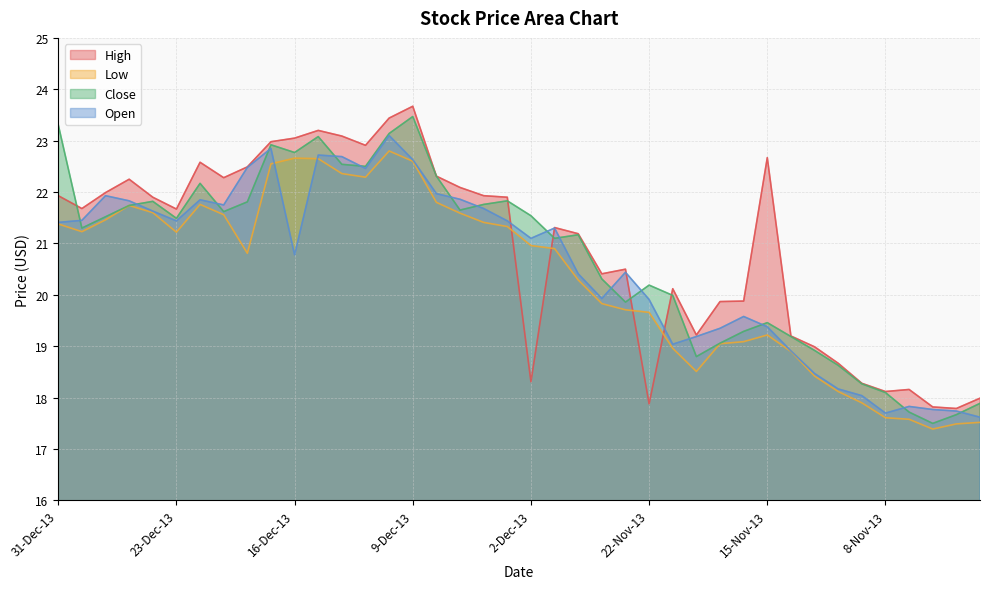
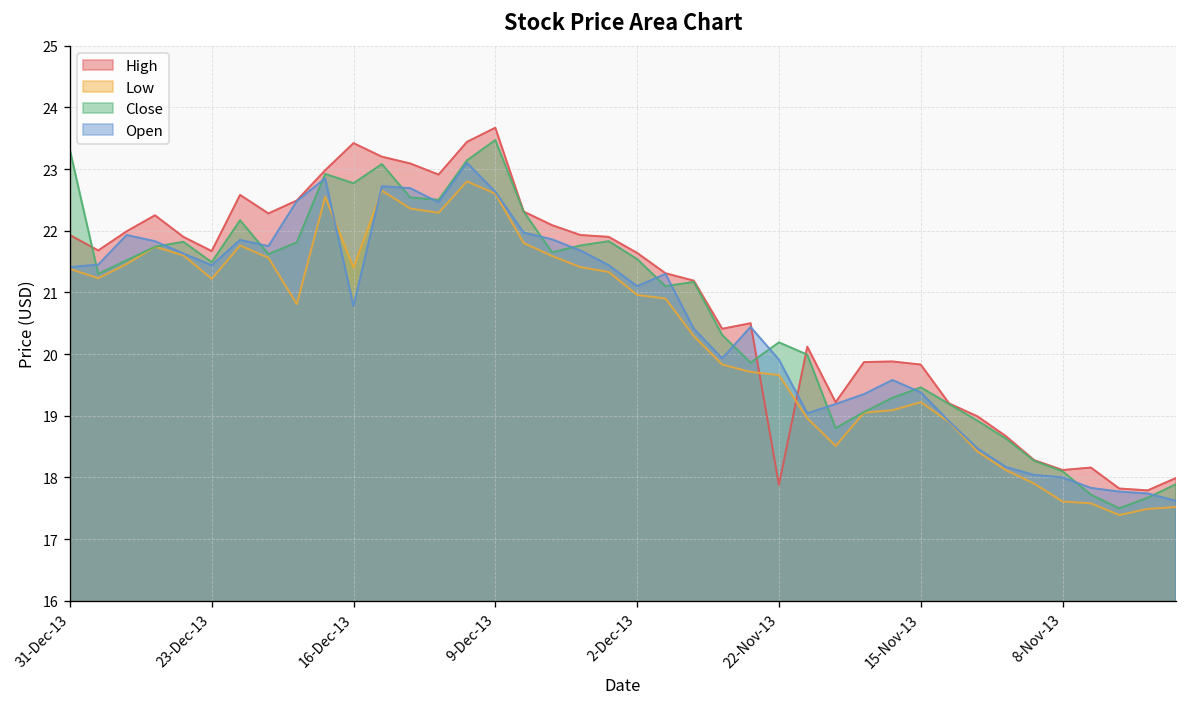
High, 16-Dec-13: 23.1 -> 23.4
Low, 16-Dec-13: 22.7 -> 21.4
High, 2-Dec-13: 18.3 -> 21.6
High, 15-Nov-13: 22.7 -> 19.8
Open, 8-Nov-13: 17.7 -> 18.0
